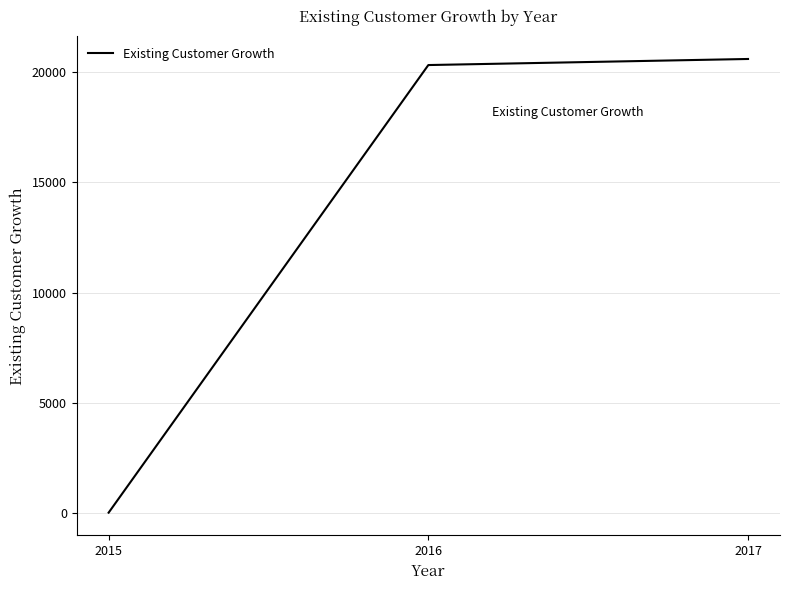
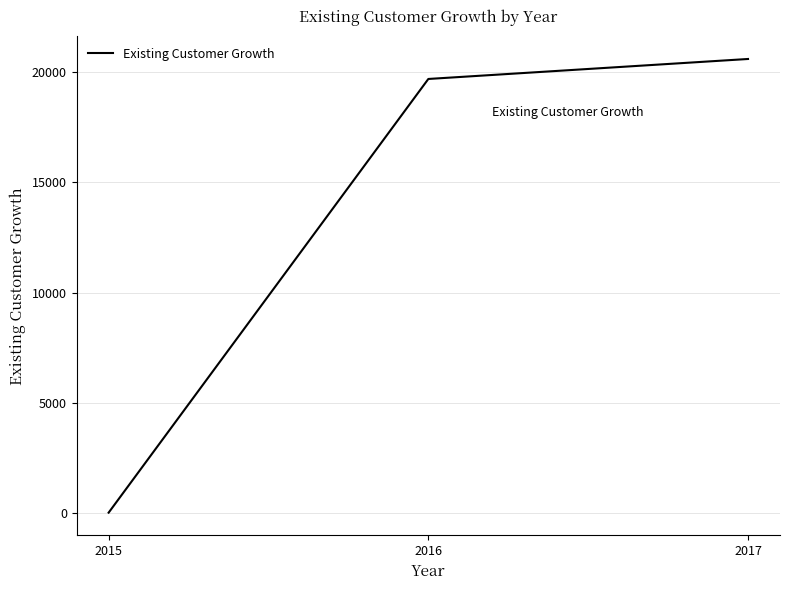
2016: 20300 -> 19700
